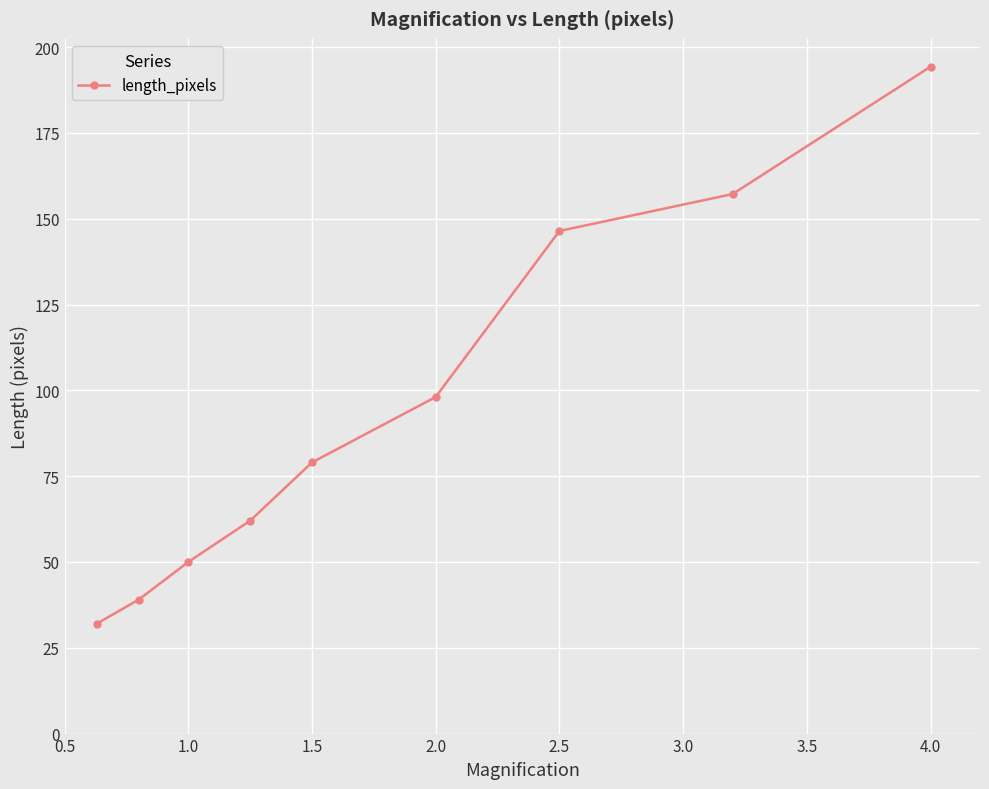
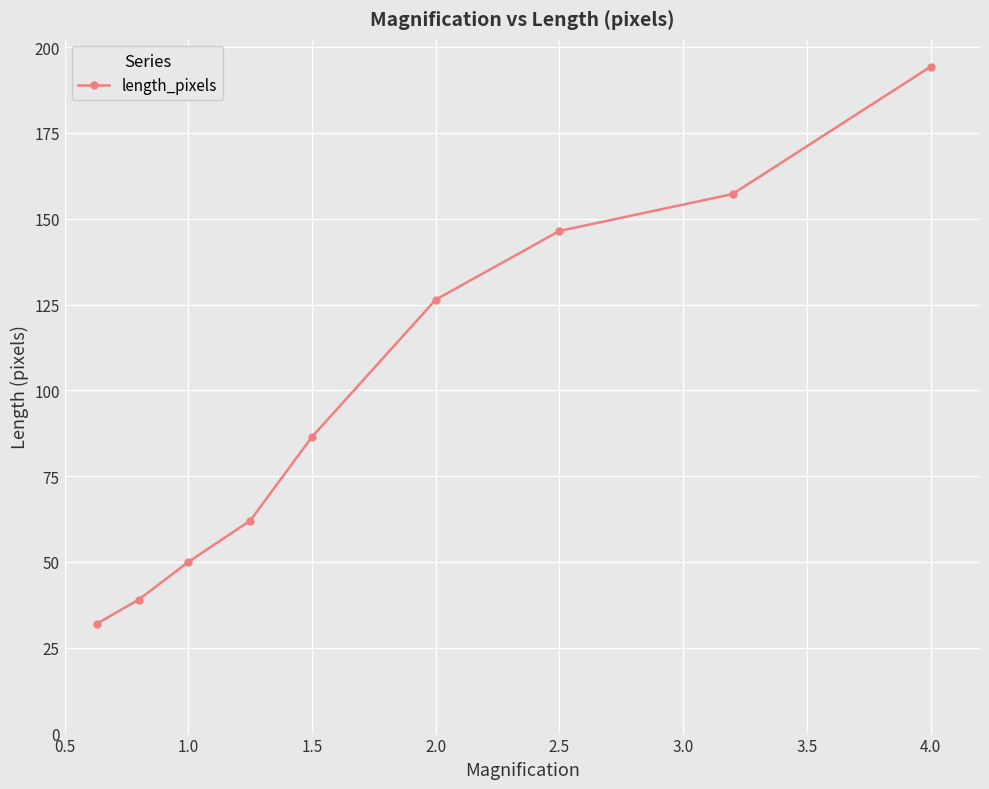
1.5: 79 -> 86
2.0: 98 -> 126
